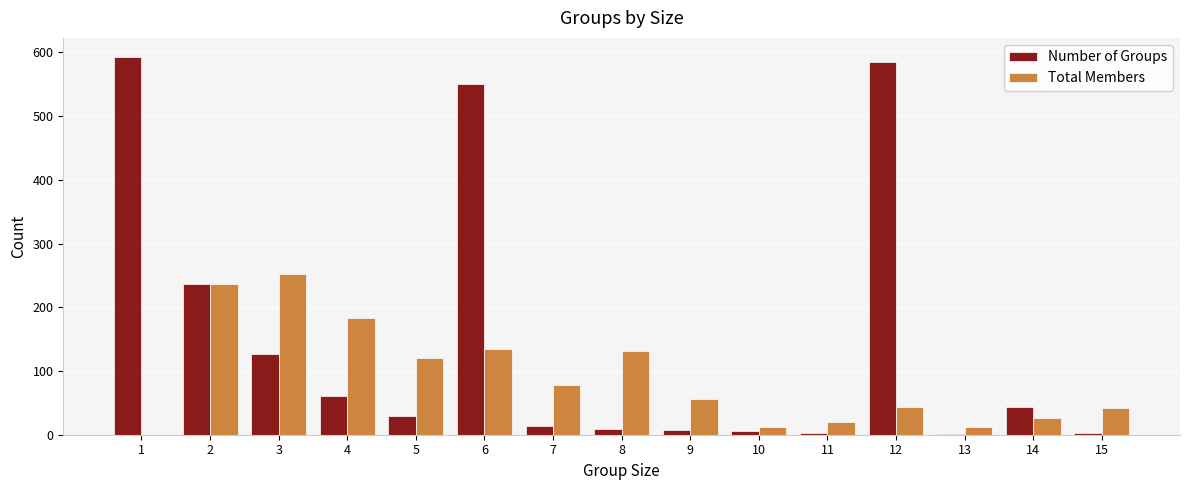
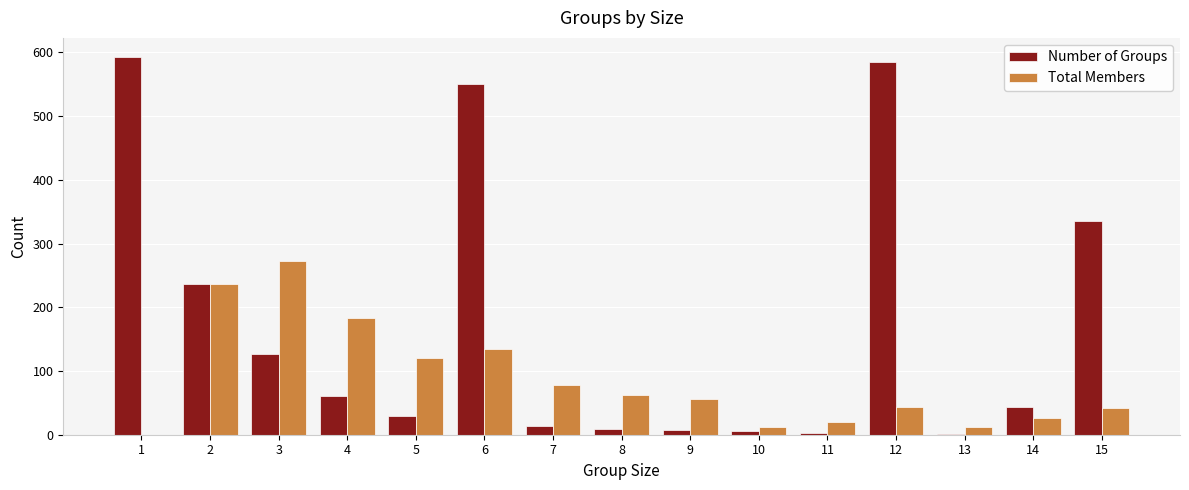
Total Members, 3: 250 -> 270
Total Members, 8: 130 -> 60
Number of Groups, 15: 0 -> 340
